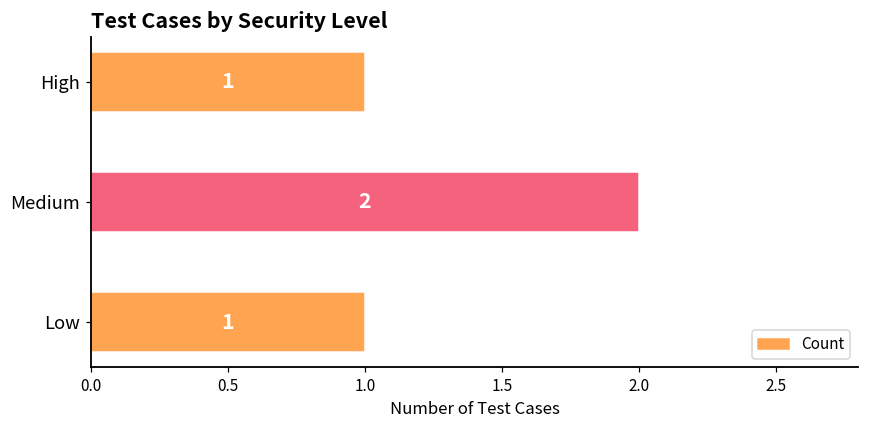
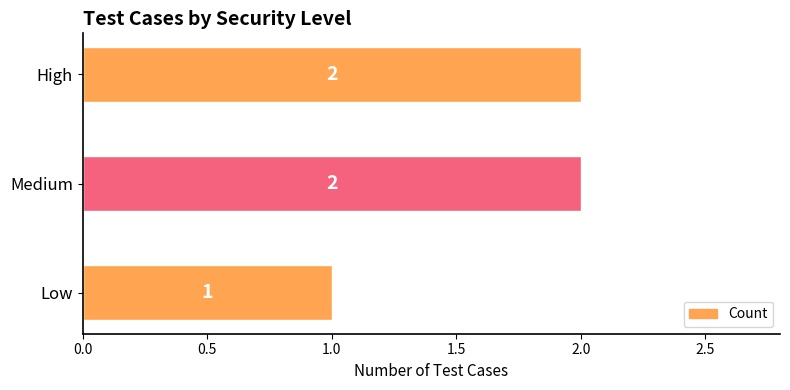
High: 1 -> 2
